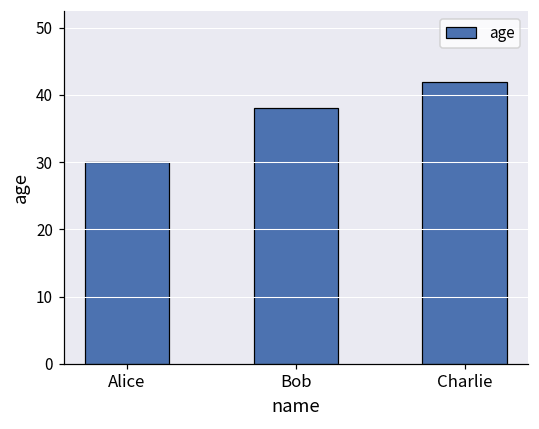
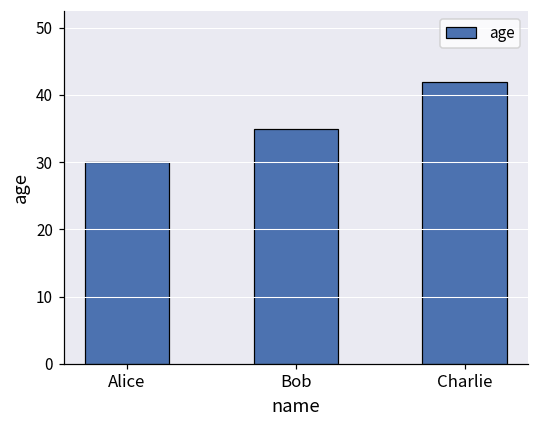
Bob: 38 -> 35
